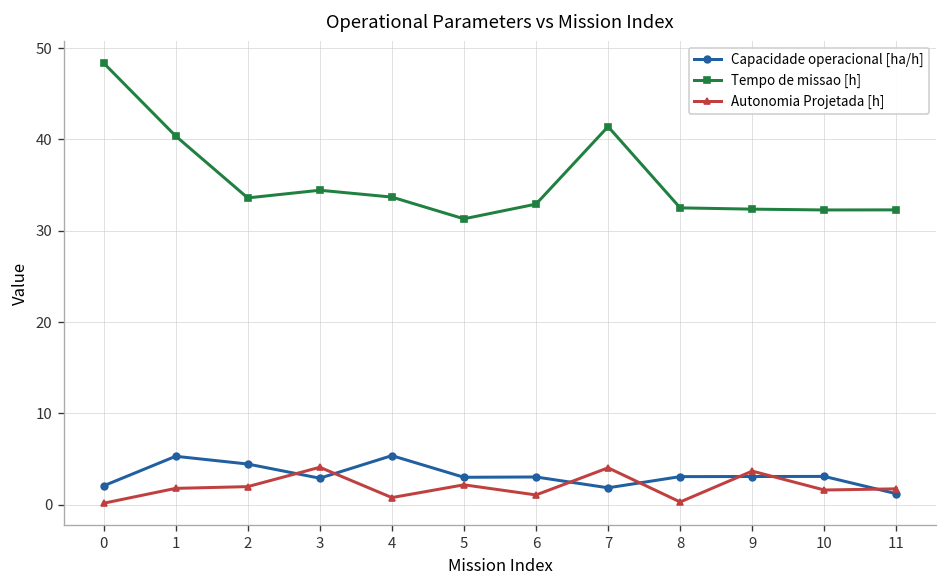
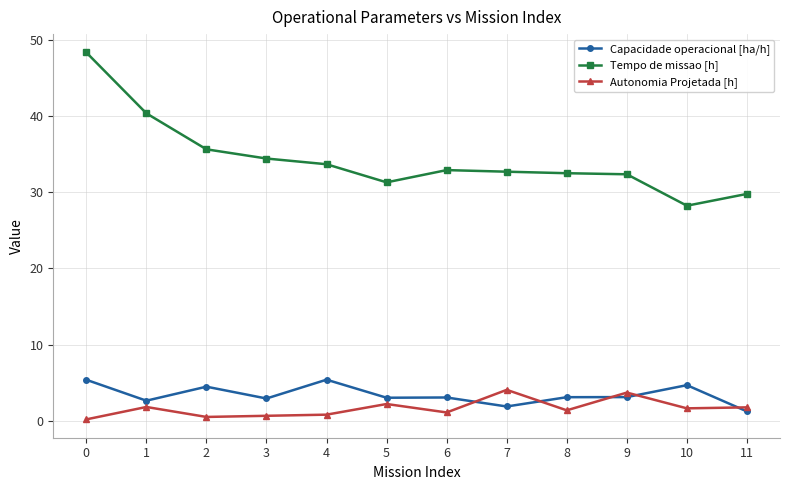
Capacidade operacional [ha/h], 0: 2 -> 5
Capacidade operacional [ha/h], 1: 5 -> 3
Tempo de missao [h], 2: 34 -> 36
Autonomia Projetada [h], 2: 2 -> 0
Autonomia Projetada [h], 3: 4 -> 1
Tempo de missao [h], 7: 41 -> 33
Autonomia Projetada [h], 8: 0 -> 1
Capacidade operacional [ha/h], 10: 3 -> 5
Tempo de missao [h], 10: 32 -> 28
Tempo de missao [h], 11: 32 -> 30
